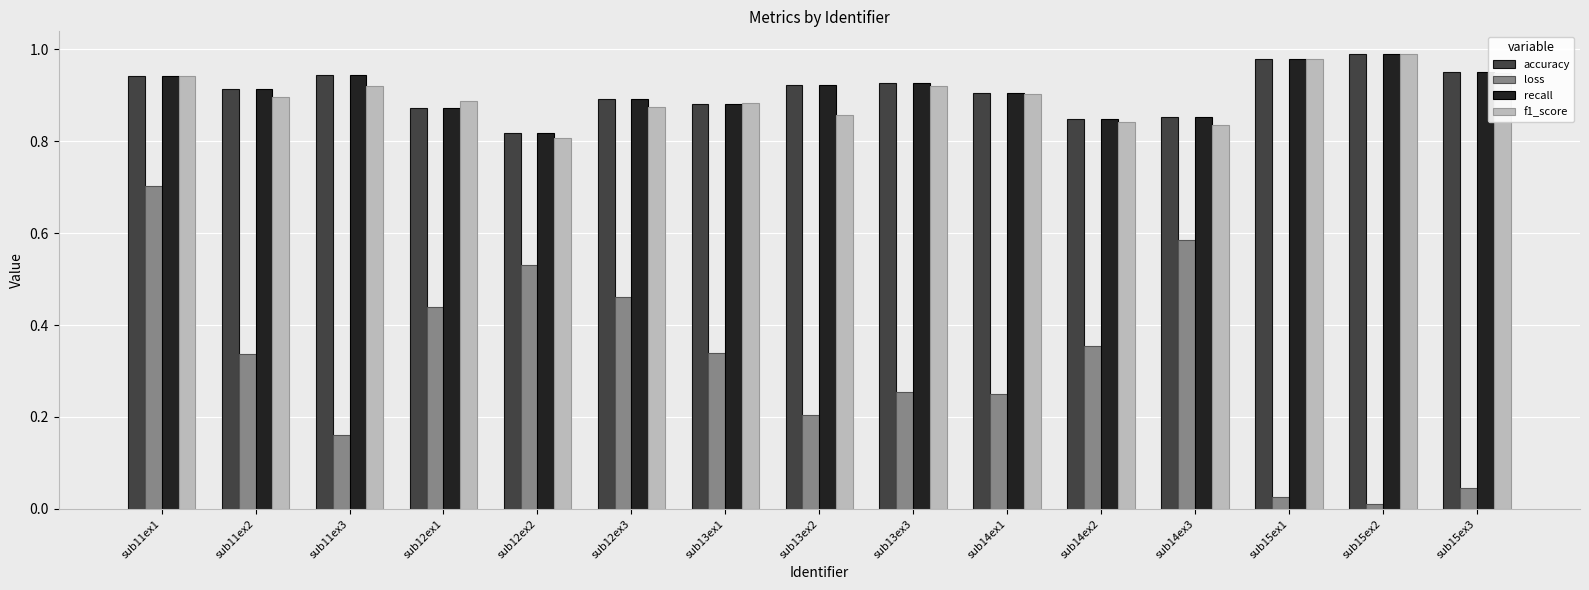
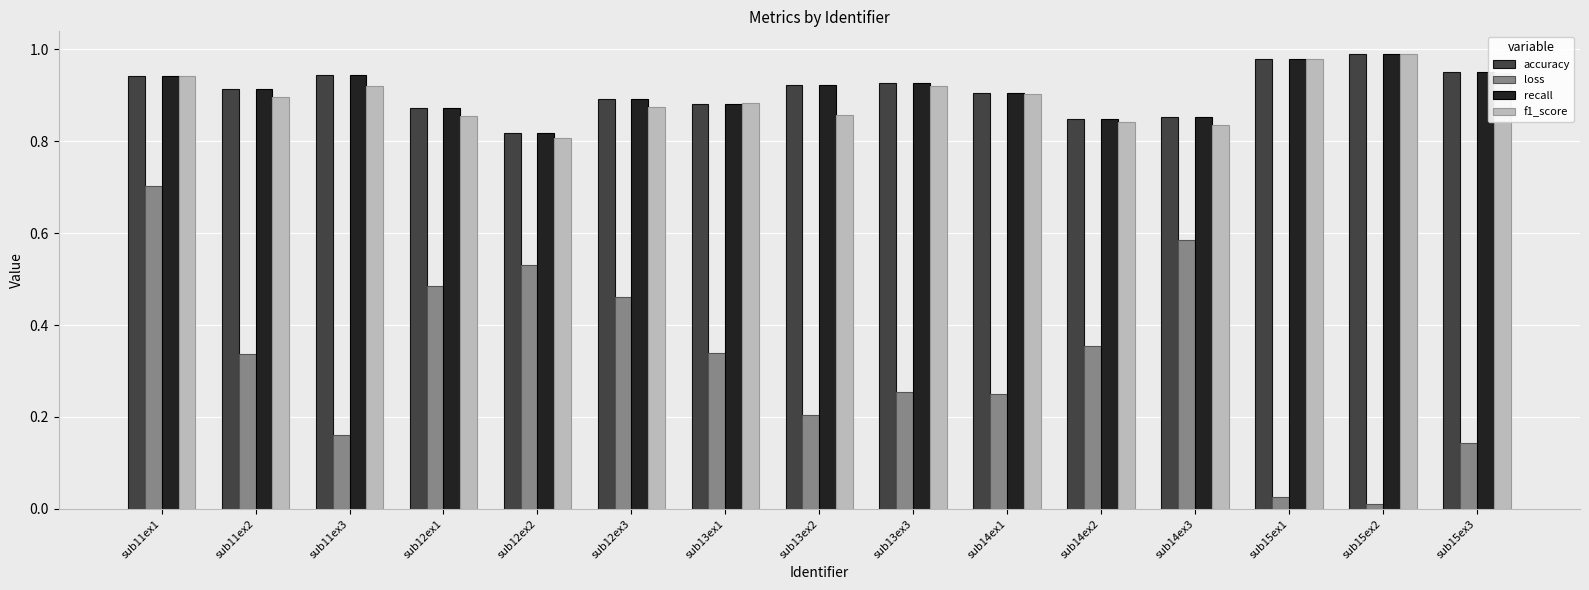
loss, sub12ex1: 0.44 -> 0.48
f1_score, sub12ex1: 0.89 -> 0.86
loss, sub15ex3: 0.04 -> 0.14
